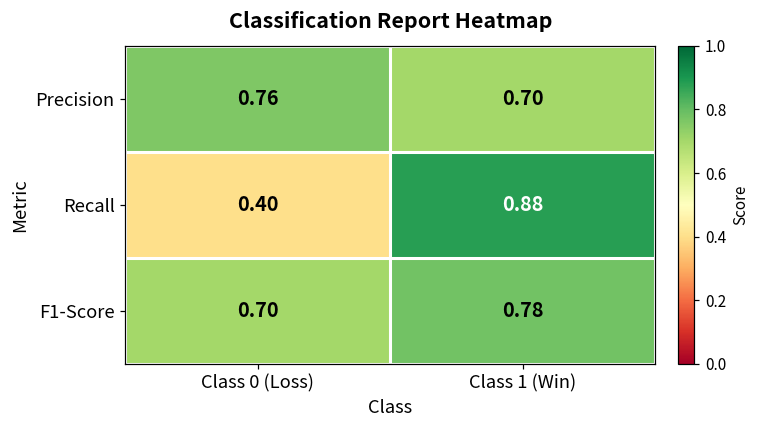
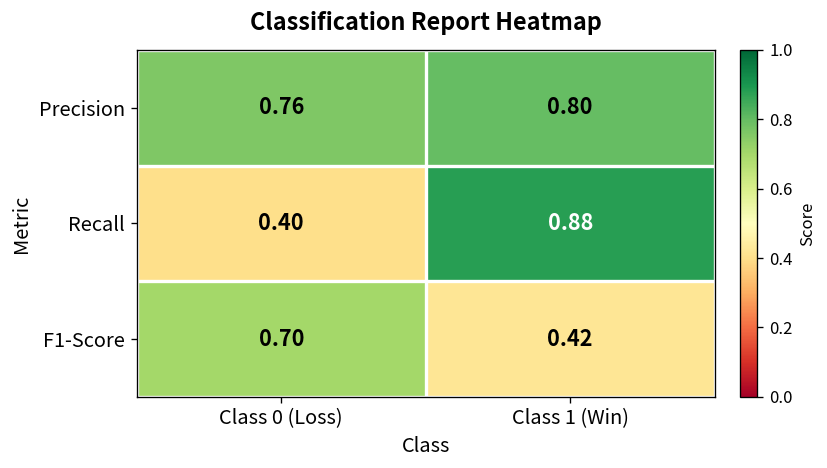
Precision, Class 1 (Win): 0.70 -> 0.80
F1-Score, Class 1 (Win): 0.78 -> 0.42
